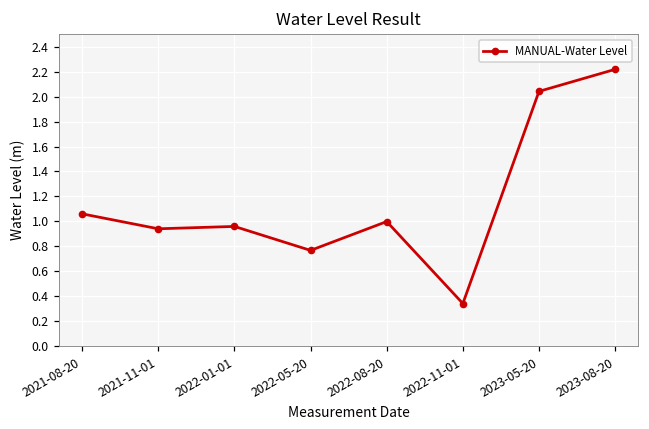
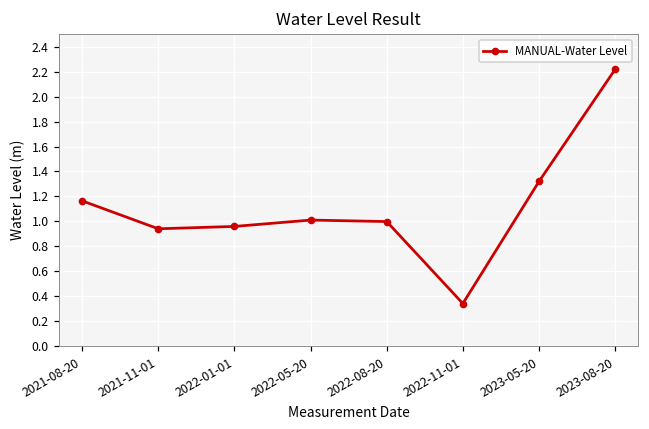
2021-08-20: 1.06 -> 1.16
2022-05-20: 0.77 -> 1.01
2023-05-20: 2.04 -> 1.32
